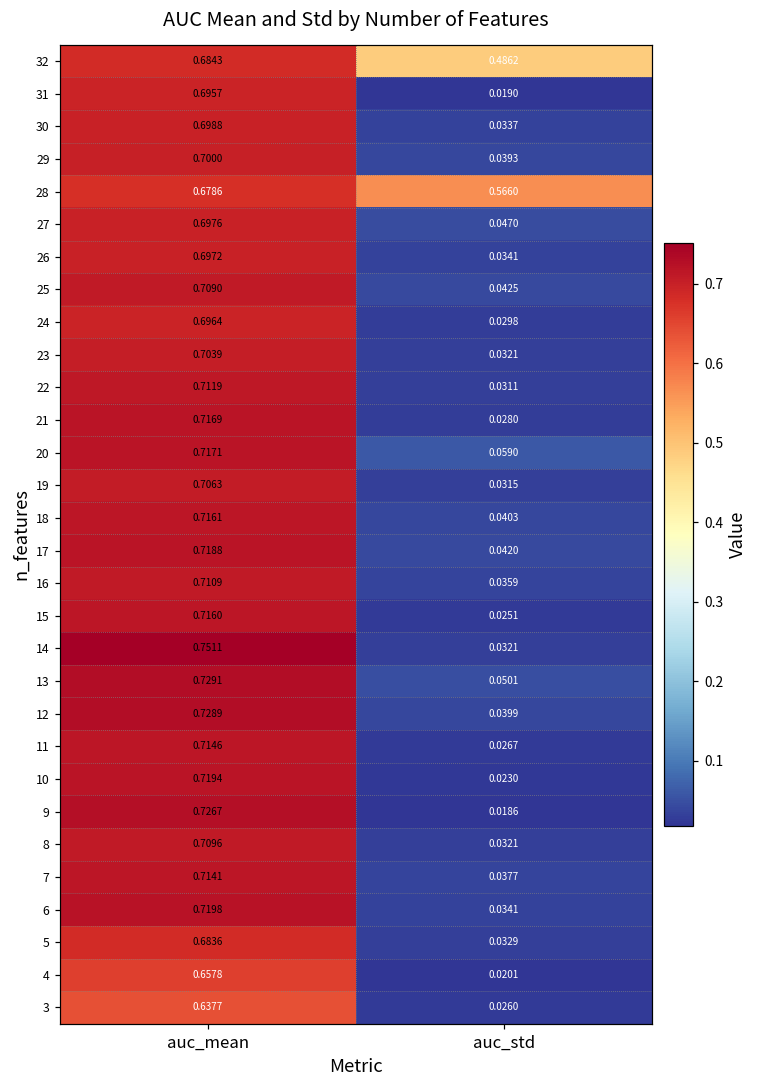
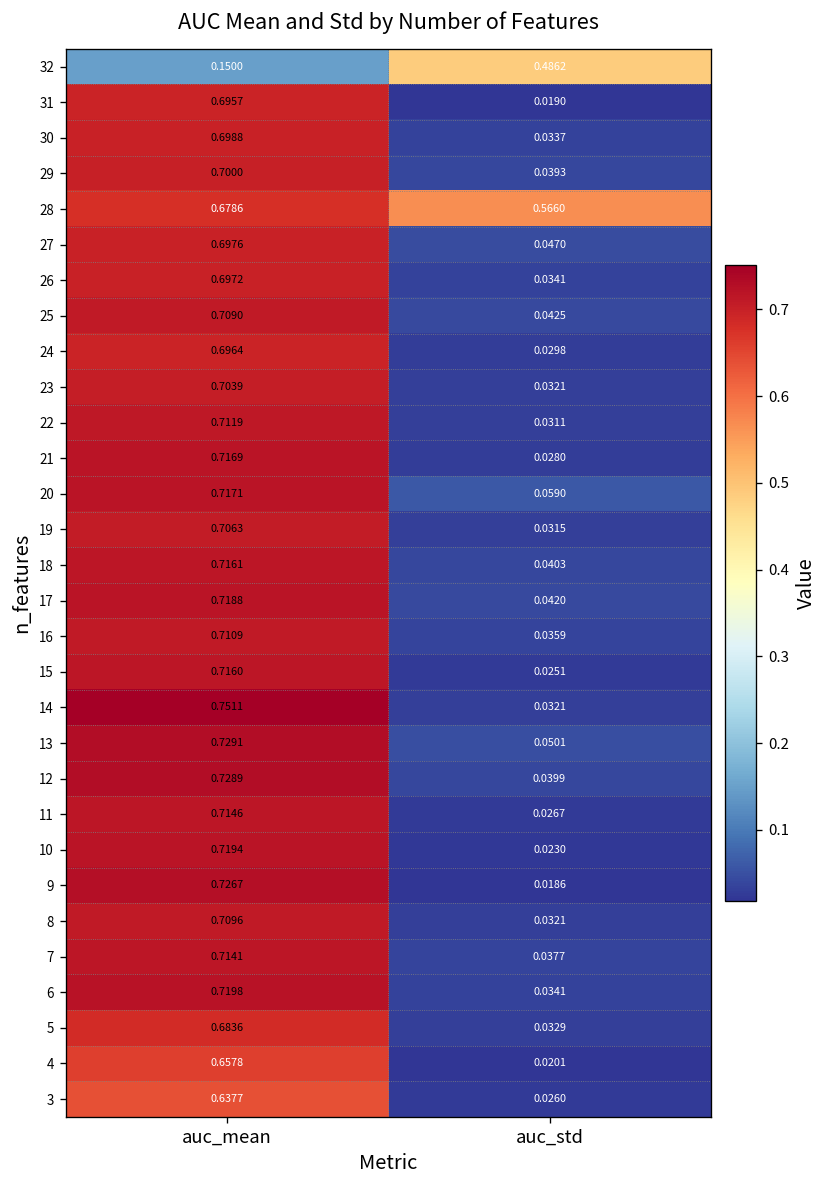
32, auc_mean: 0.6843 -> 0.1500
